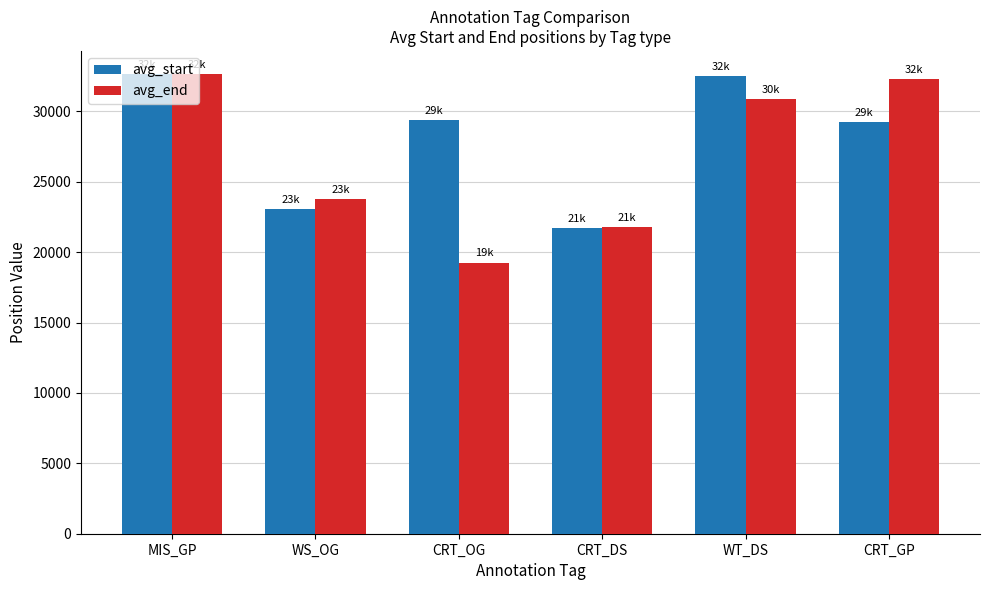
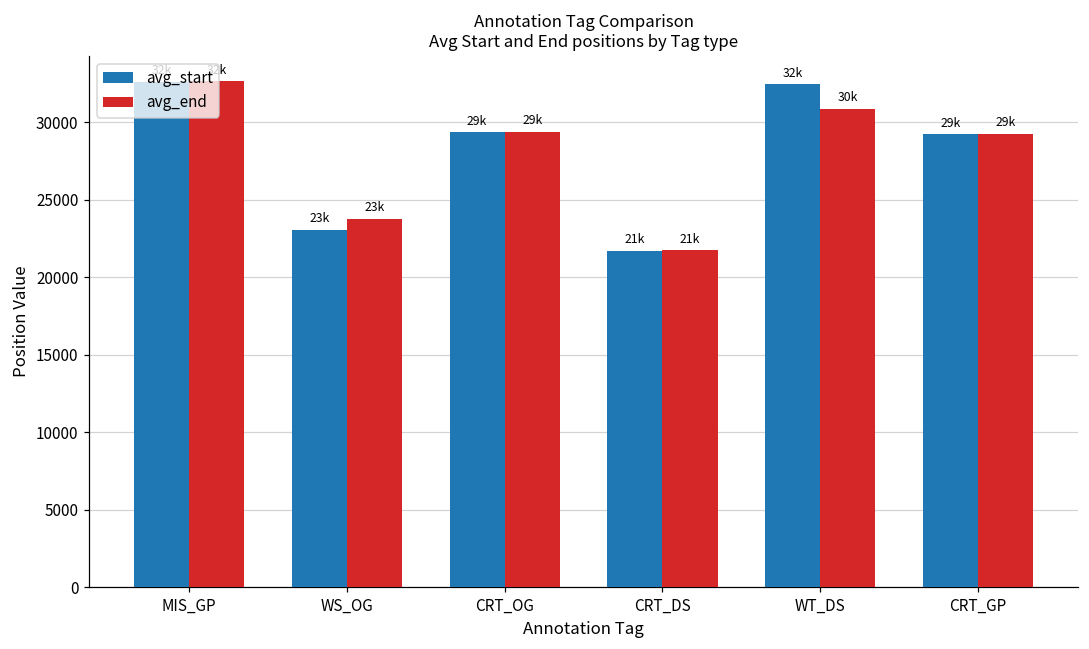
avg_end, CRT_OG: 19k -> 29k
avg_end, CRT_GP: 32k -> 29k
